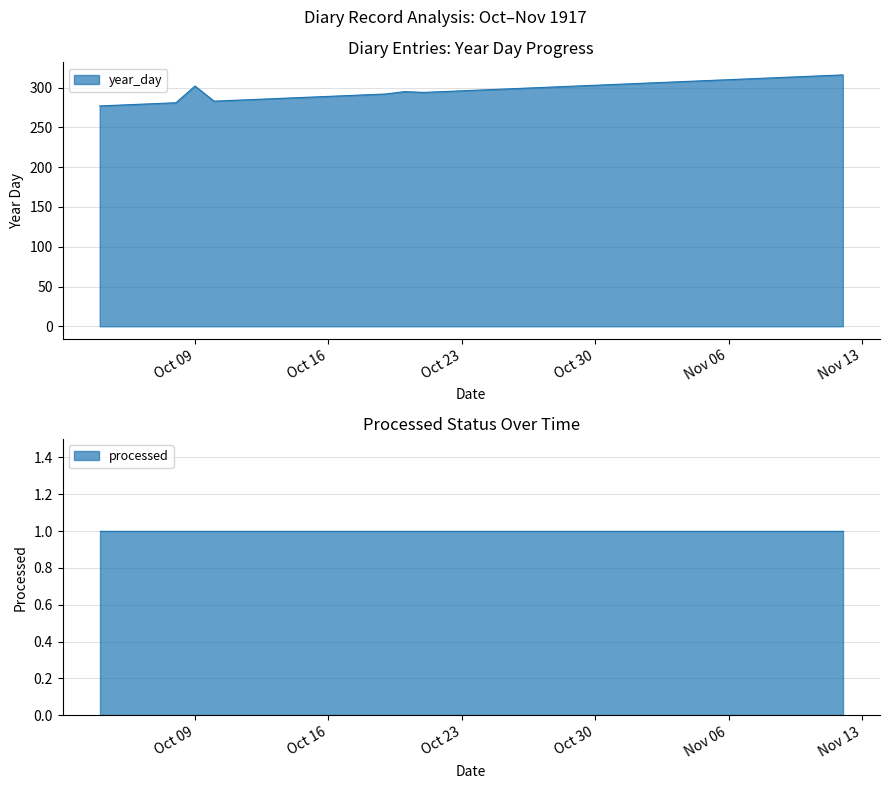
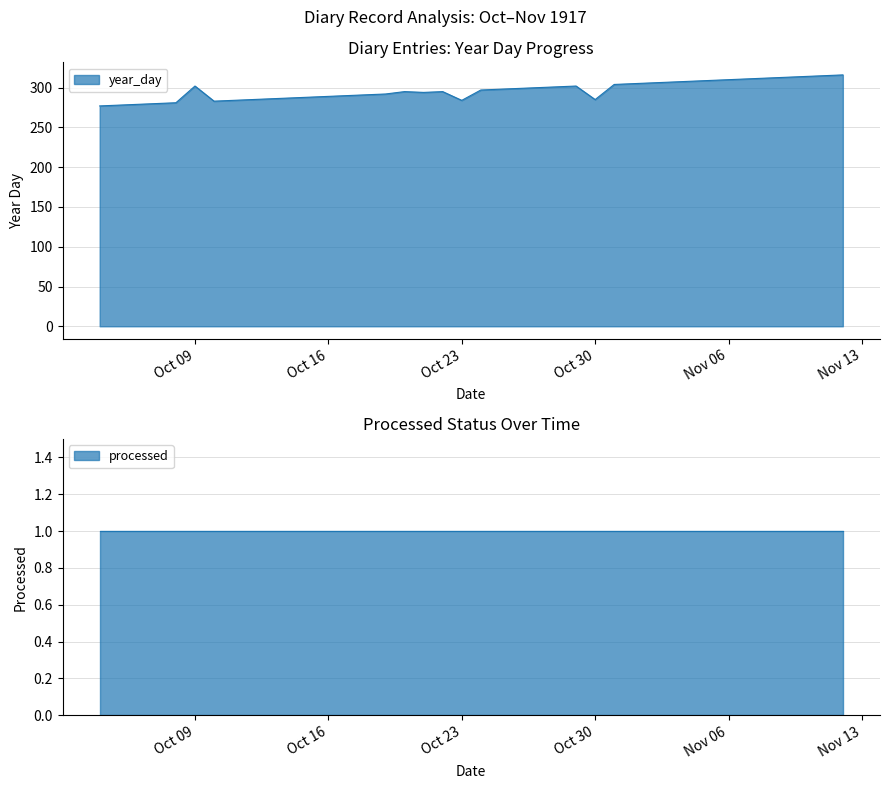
Diary Entries: Year Day Progress, Oct 23: 300 -> 280
Diary Entries: Year Day Progress, Oct 30: 300 -> 290
